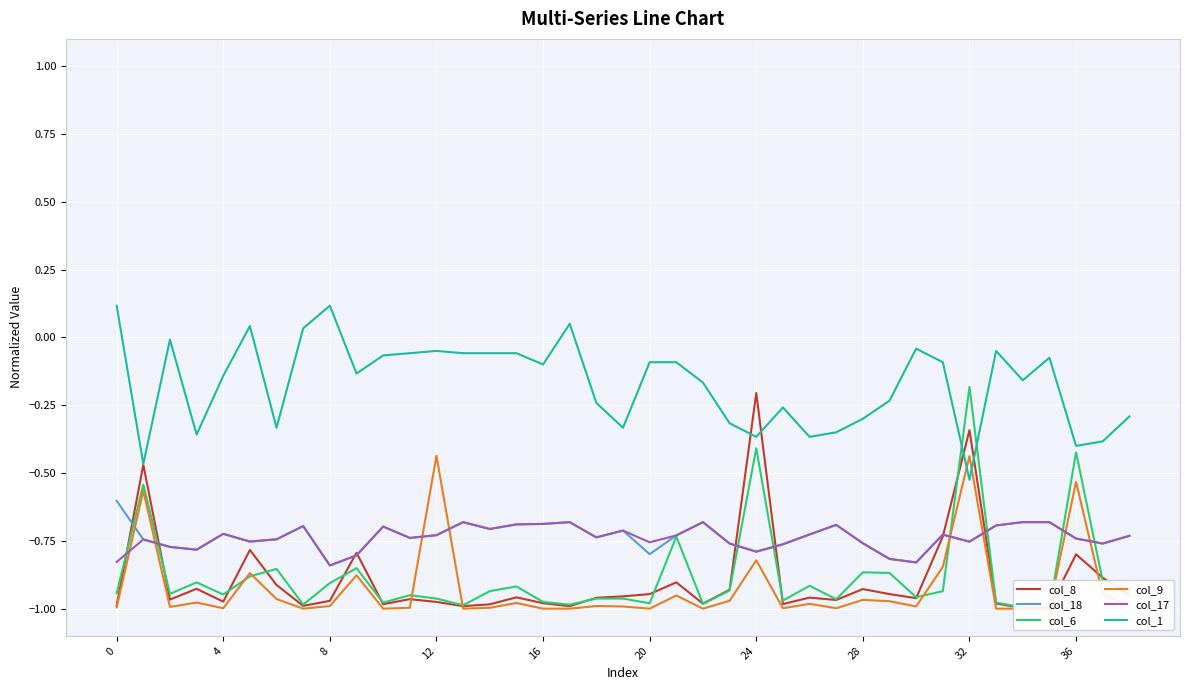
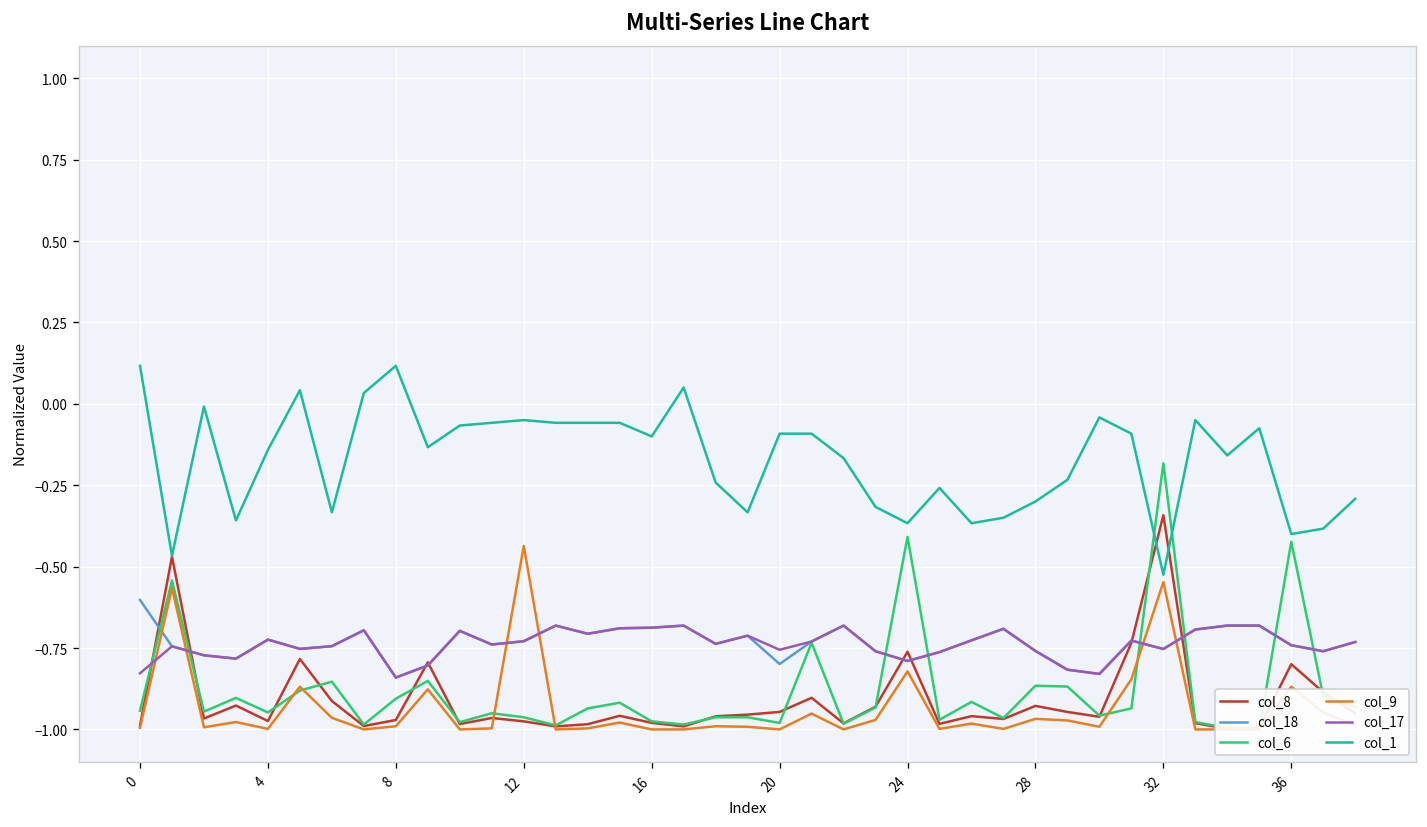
col_8, 24: -0.21 -> -0.76
col_9, 32: -0.44 -> -0.55
col_9, 36: -0.53 -> -0.87
